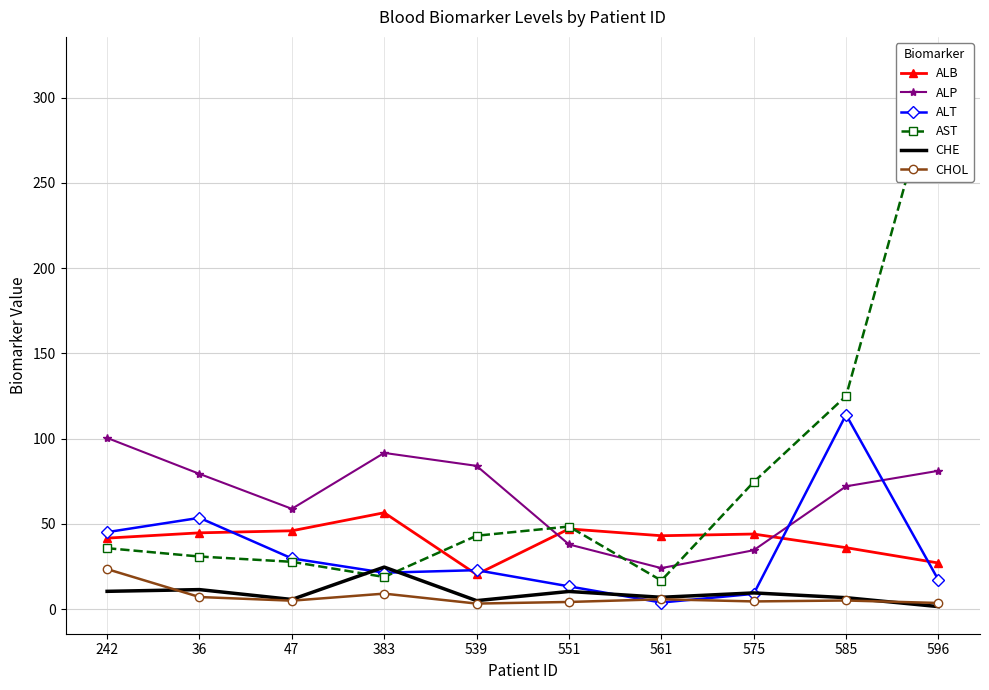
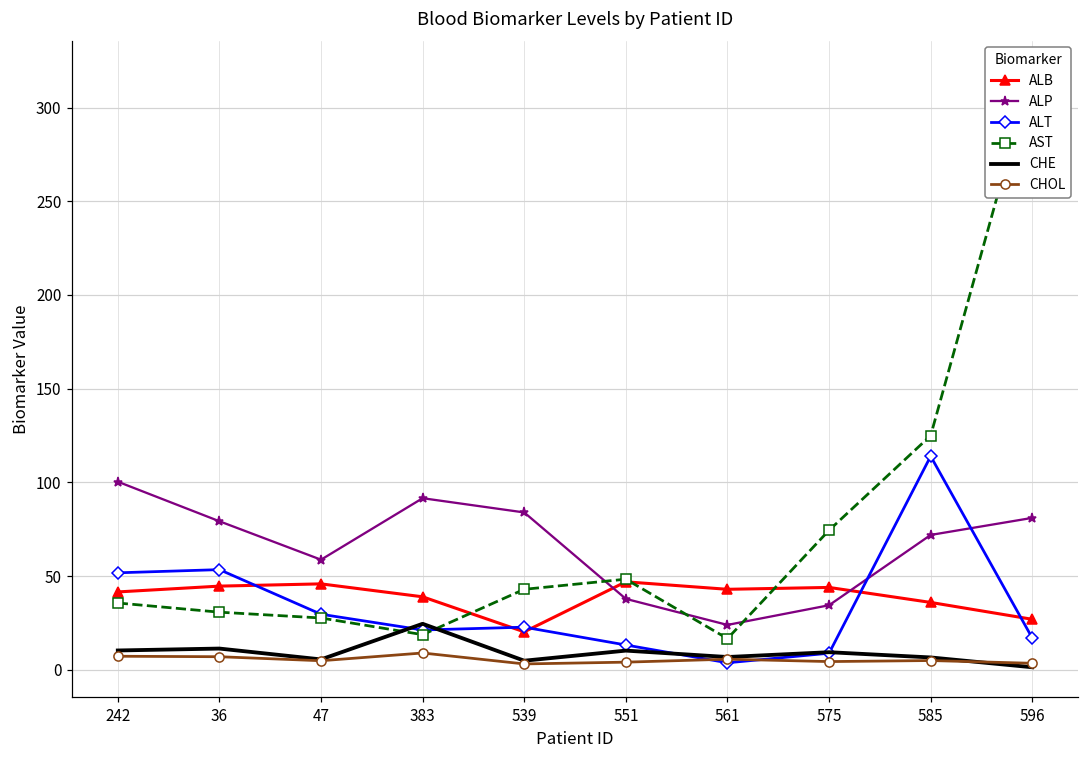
ALT, 242: 45 -> 52
CHOL, 242: 23 -> 7
ALB, 383: 57 -> 39
